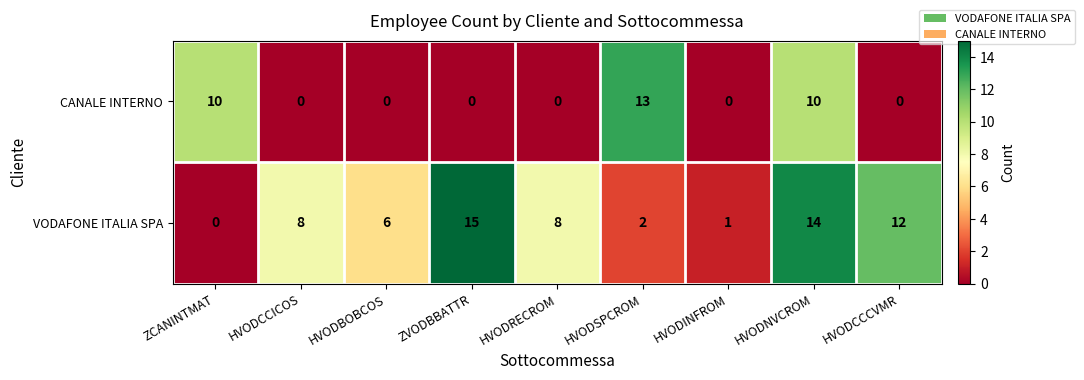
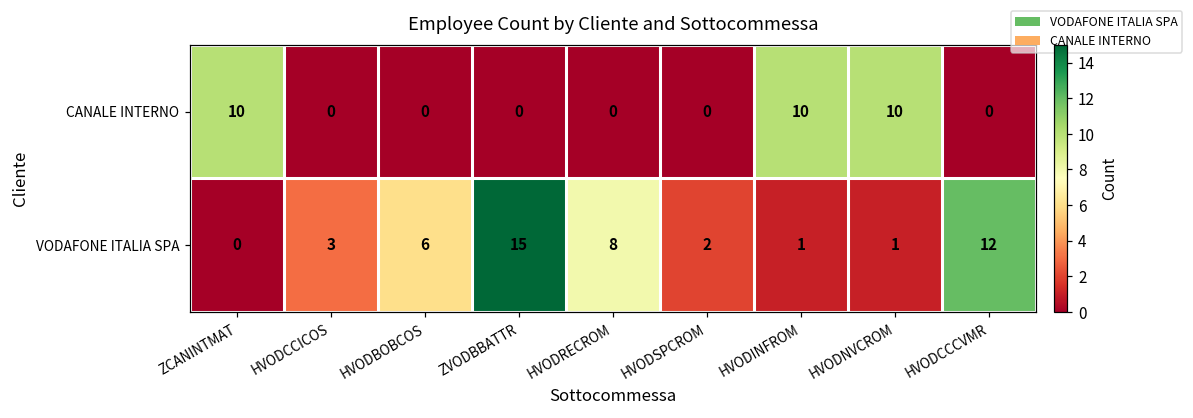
CANALE INTERNO, HVODSPCROM: 13 -> 0
CANALE INTERNO, HVODINFROM: 0 -> 10
VODAFONE ITALIA SPA, HVODCCICOS: 8 -> 3
VODAFONE ITALIA SPA, HVODNVCROM: 14 -> 1
